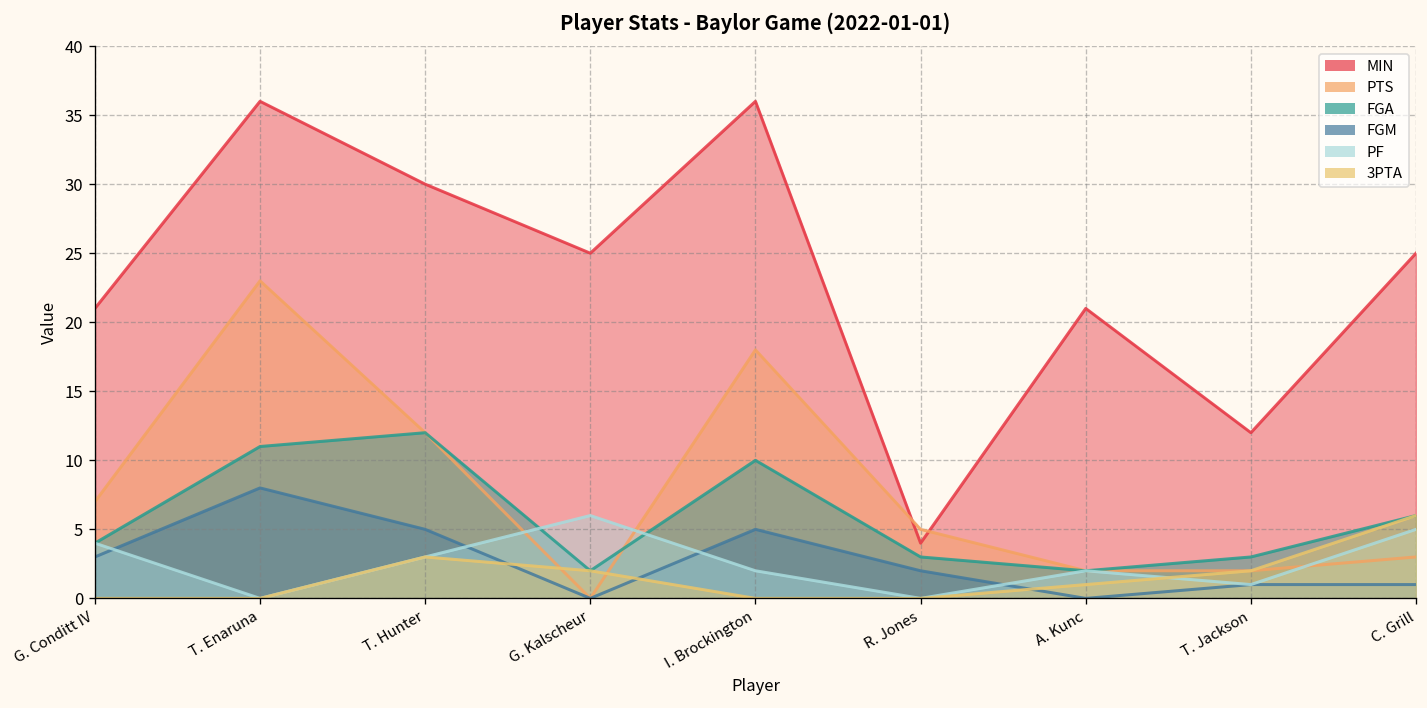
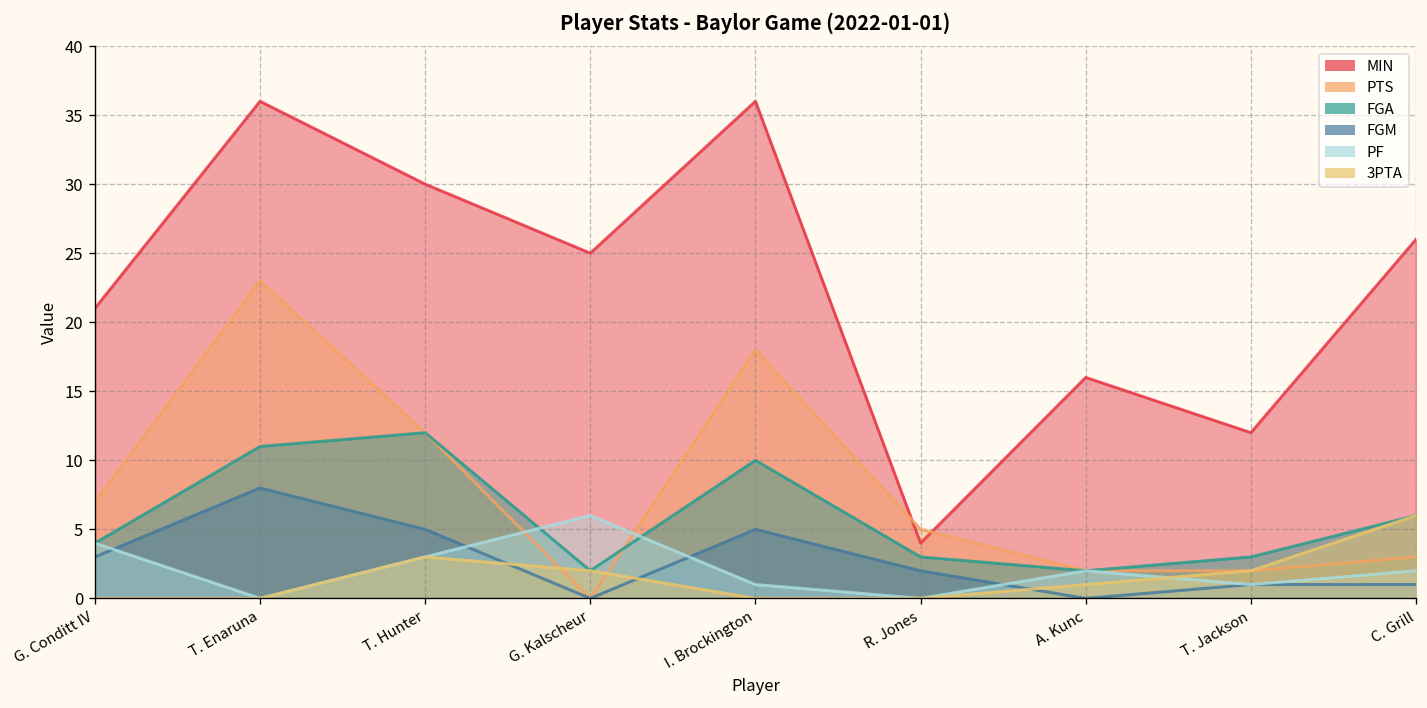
PF, I. Brockington: 2 -> 1
MIN, A. Kunc: 21 -> 16
MIN, C. Grill: 25 -> 26
PF, C. Grill: 5 -> 2
